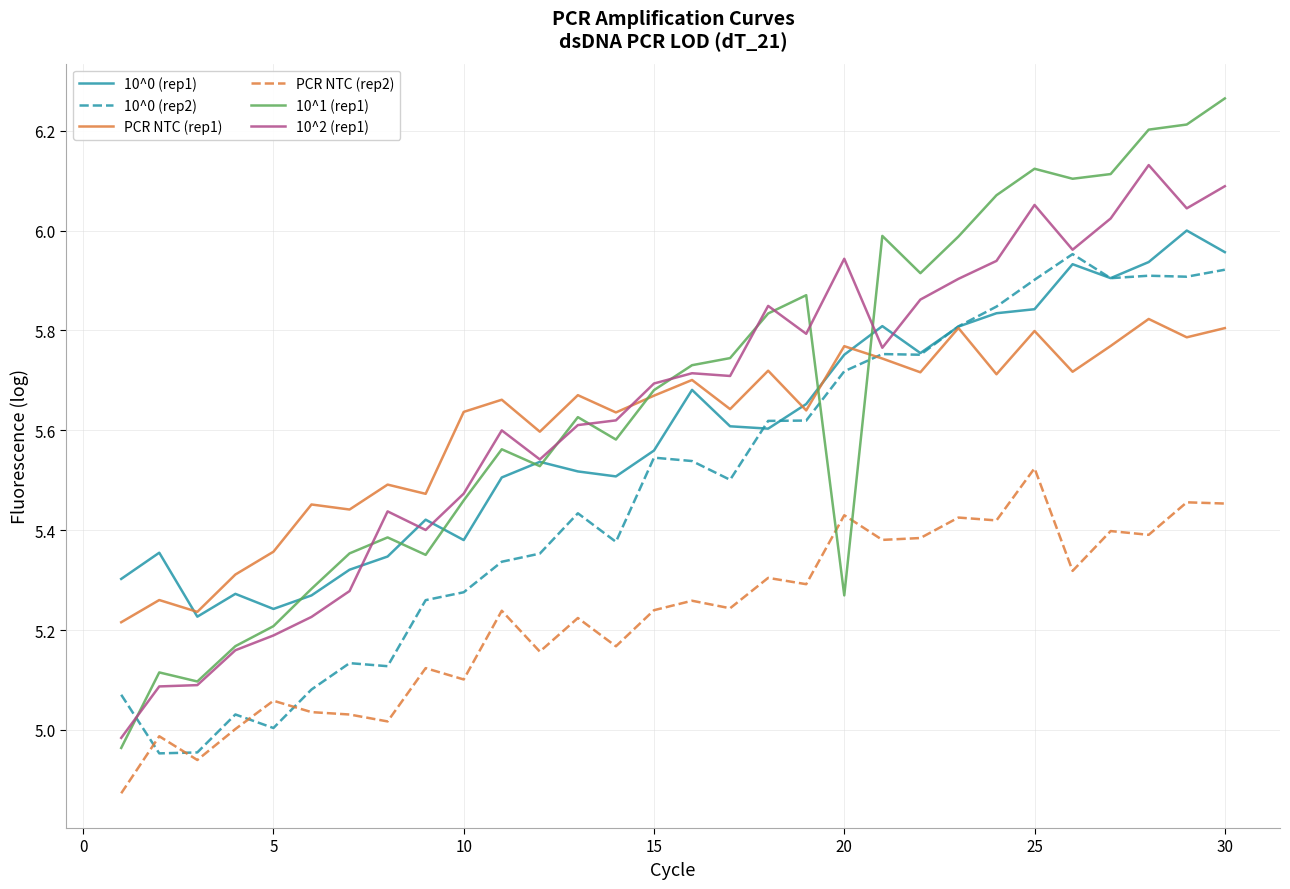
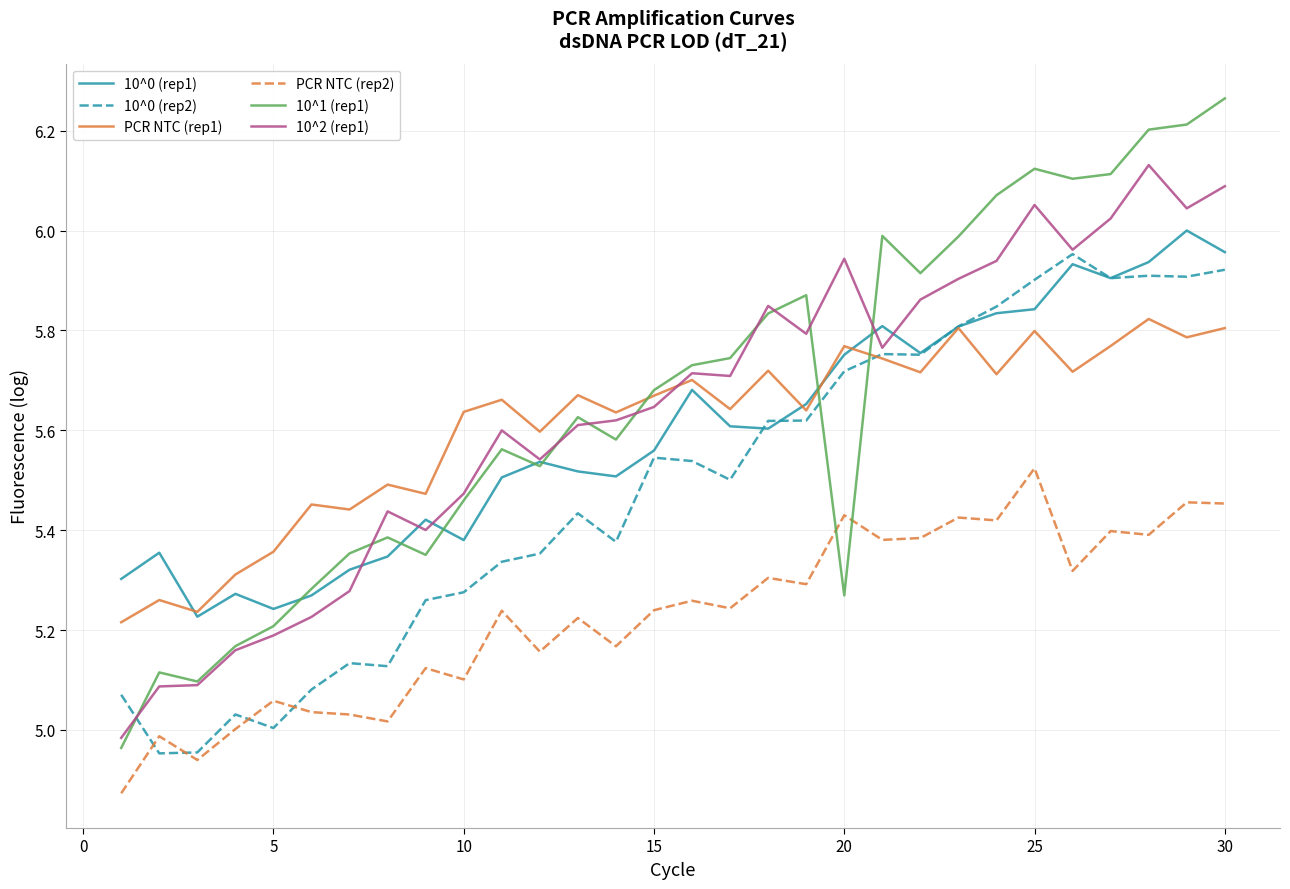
10^2 (rep1), 15: 5.69 -> 5.65
